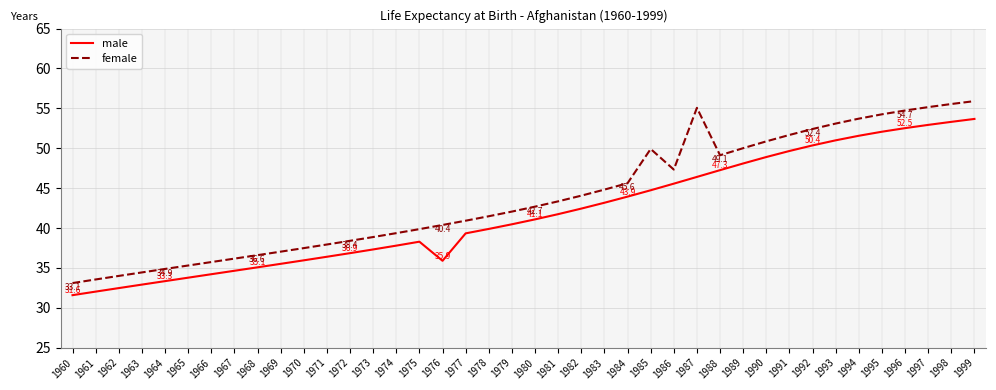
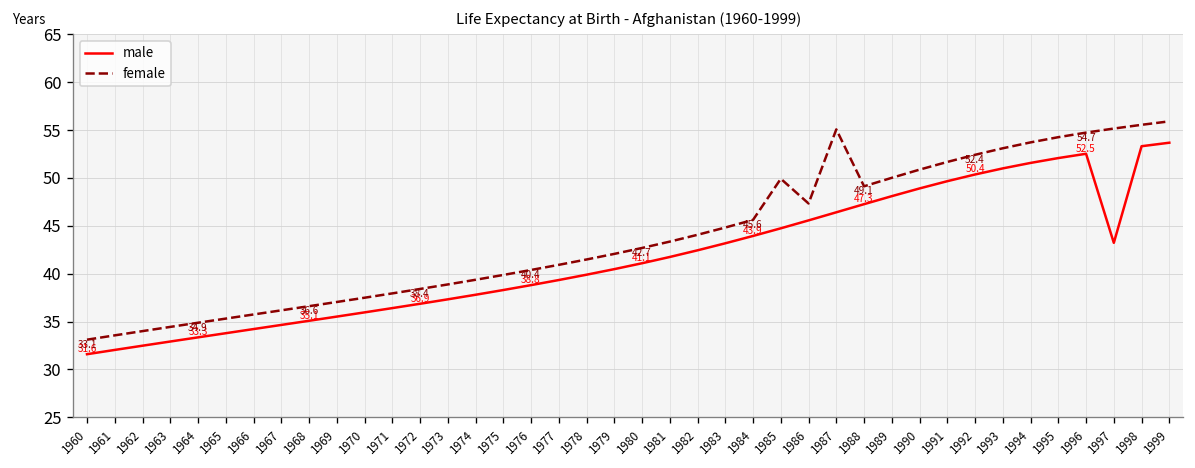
male, 1976: 35.9 -> 38.8
male, 1997: 53 -> 43
